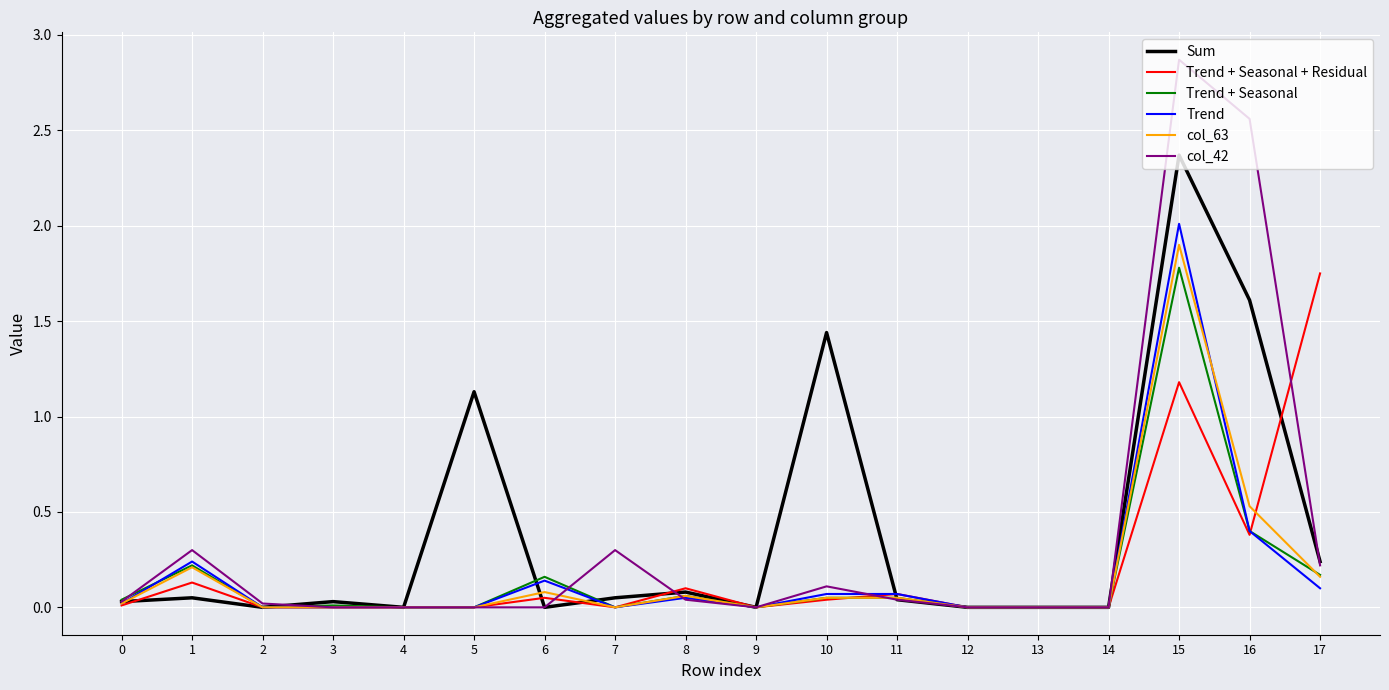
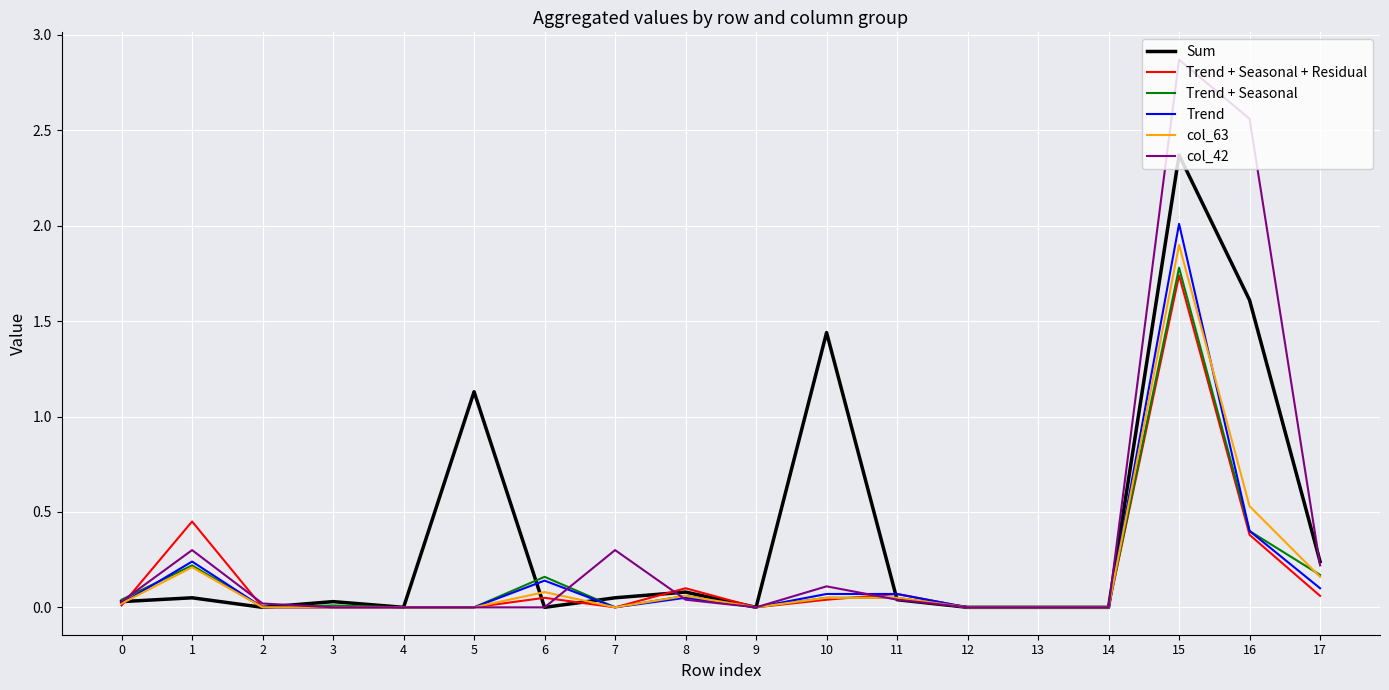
Trend + Seasonal + Residual, 1: 0.13 -> 0.45
Trend + Seasonal + Residual, 15: 1.18 -> 1.74
Trend + Seasonal + Residual, 17: 1.75 -> 0.06
